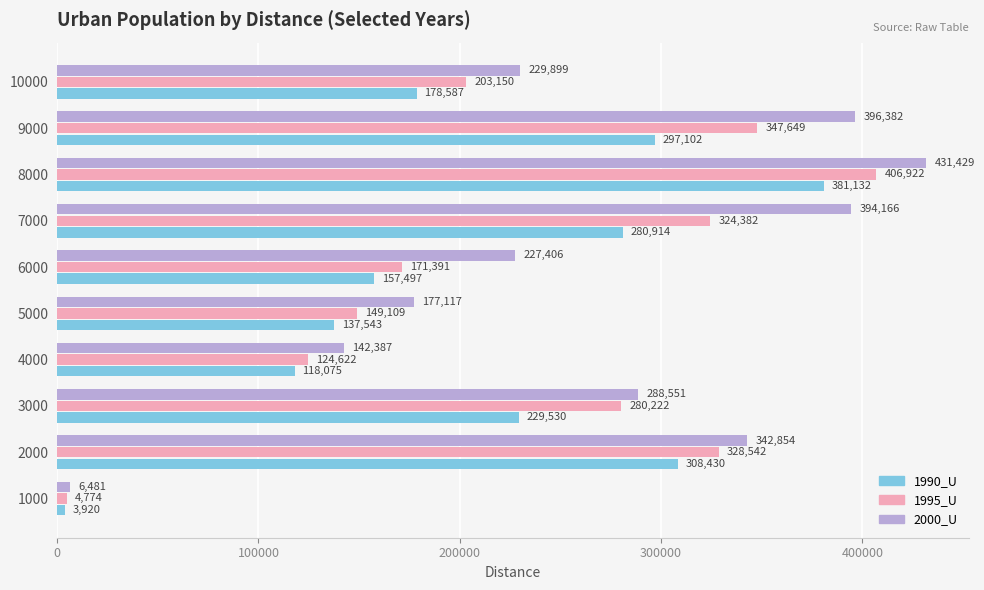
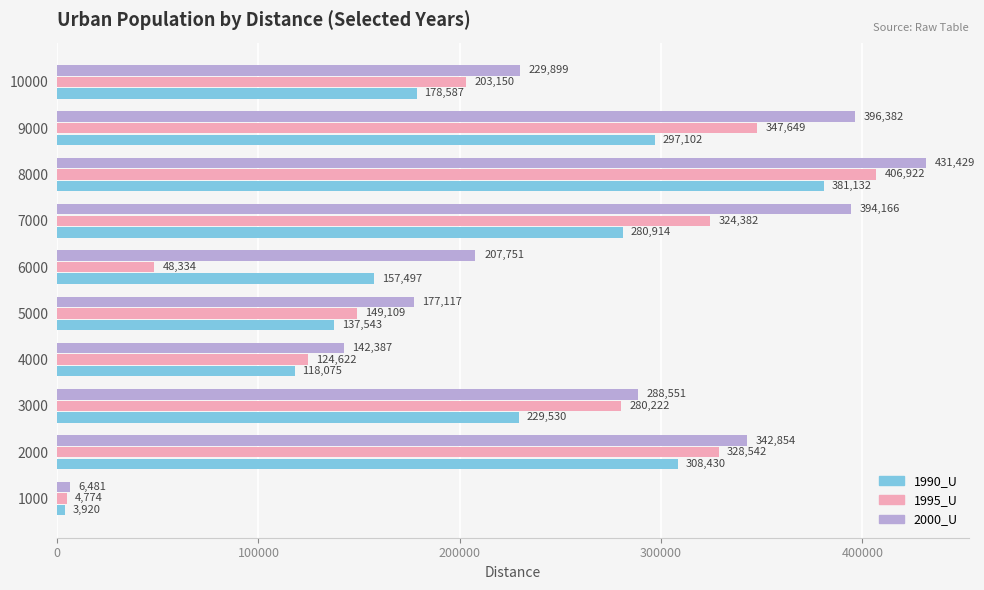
2000_U, 6000: 227,406 -> 207,751
1995_U, 6000: 171,391 -> 48,334
